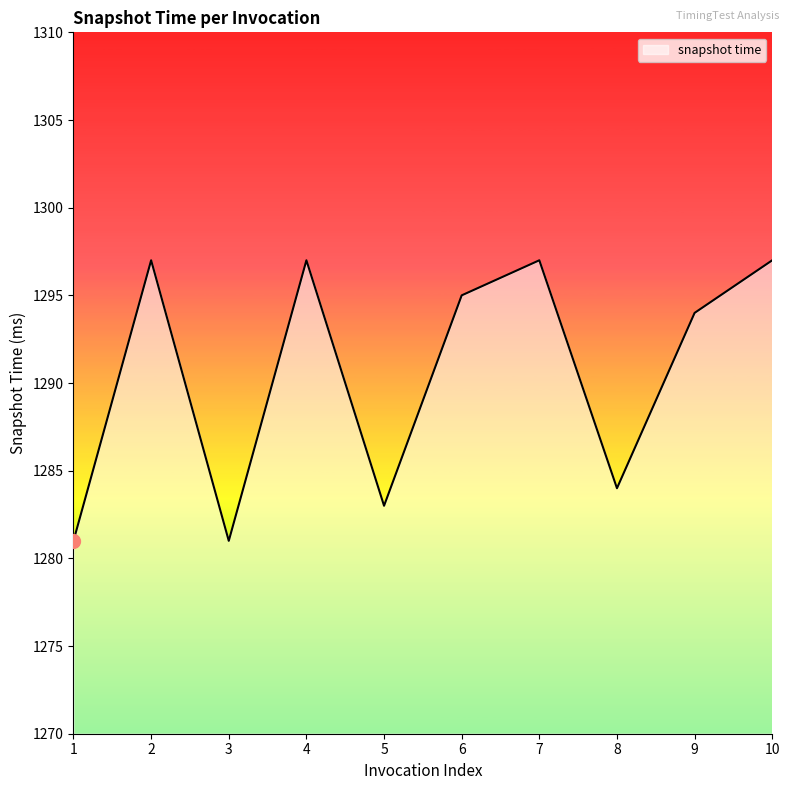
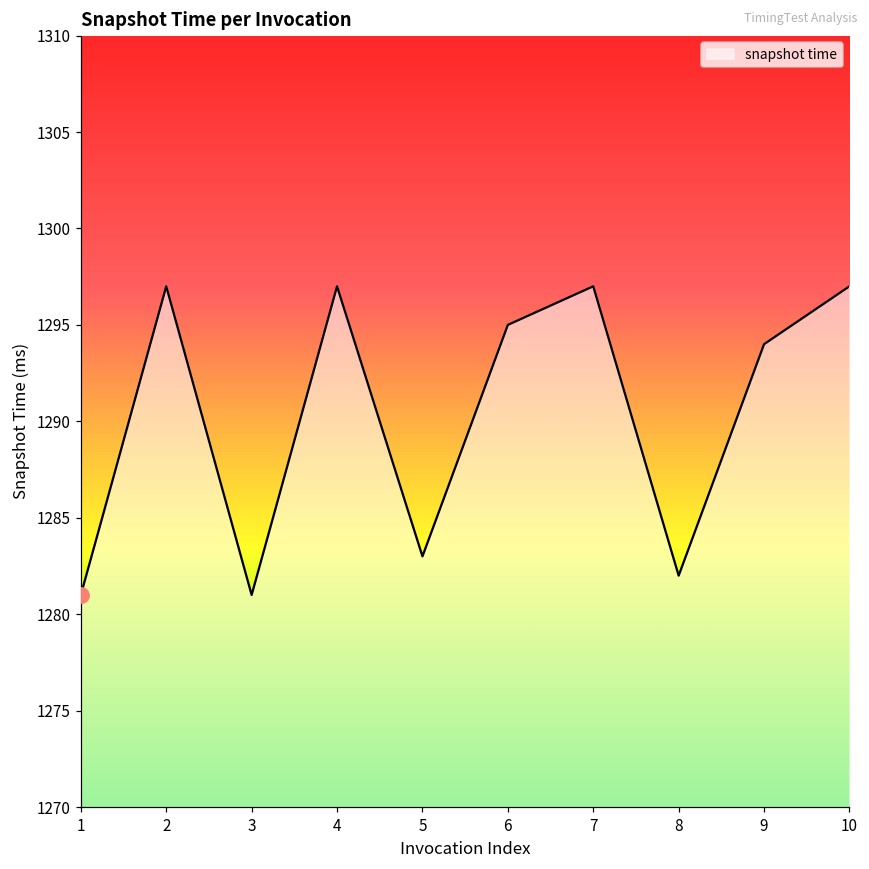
snapshot time, 8: 1284 -> 1282
